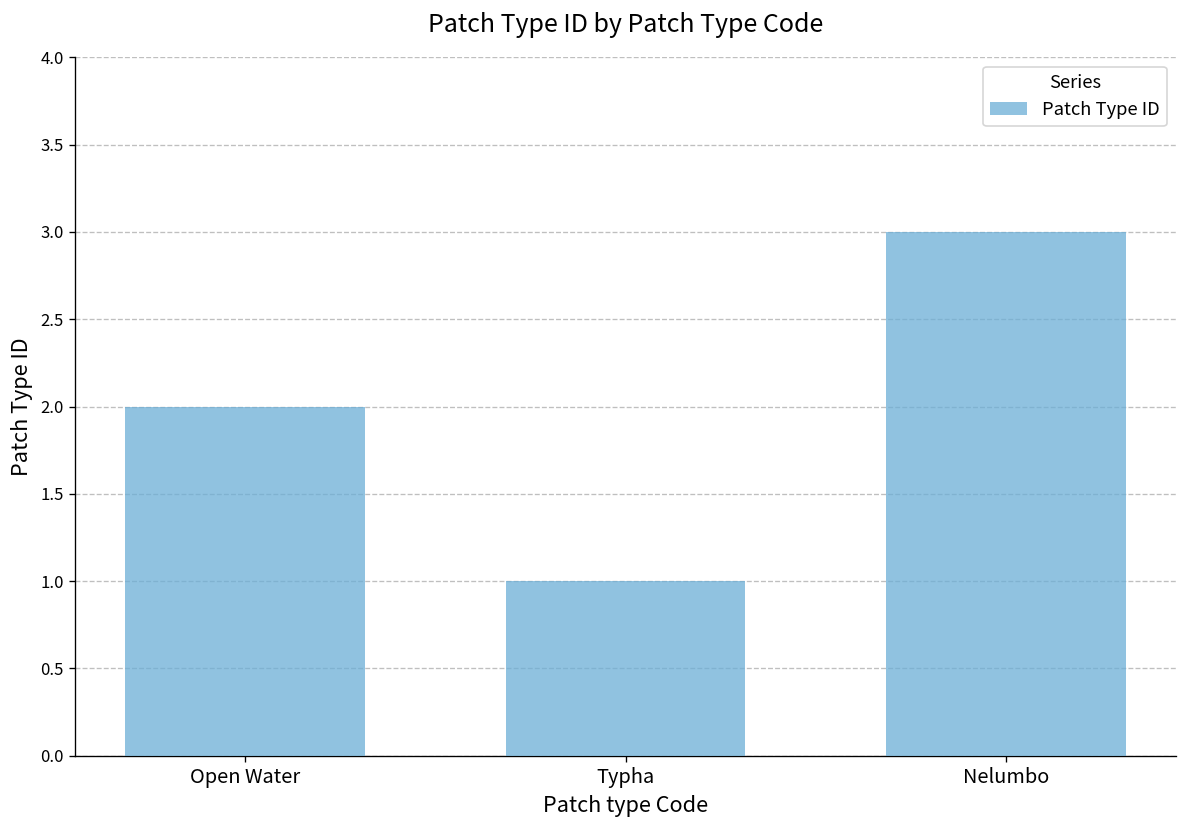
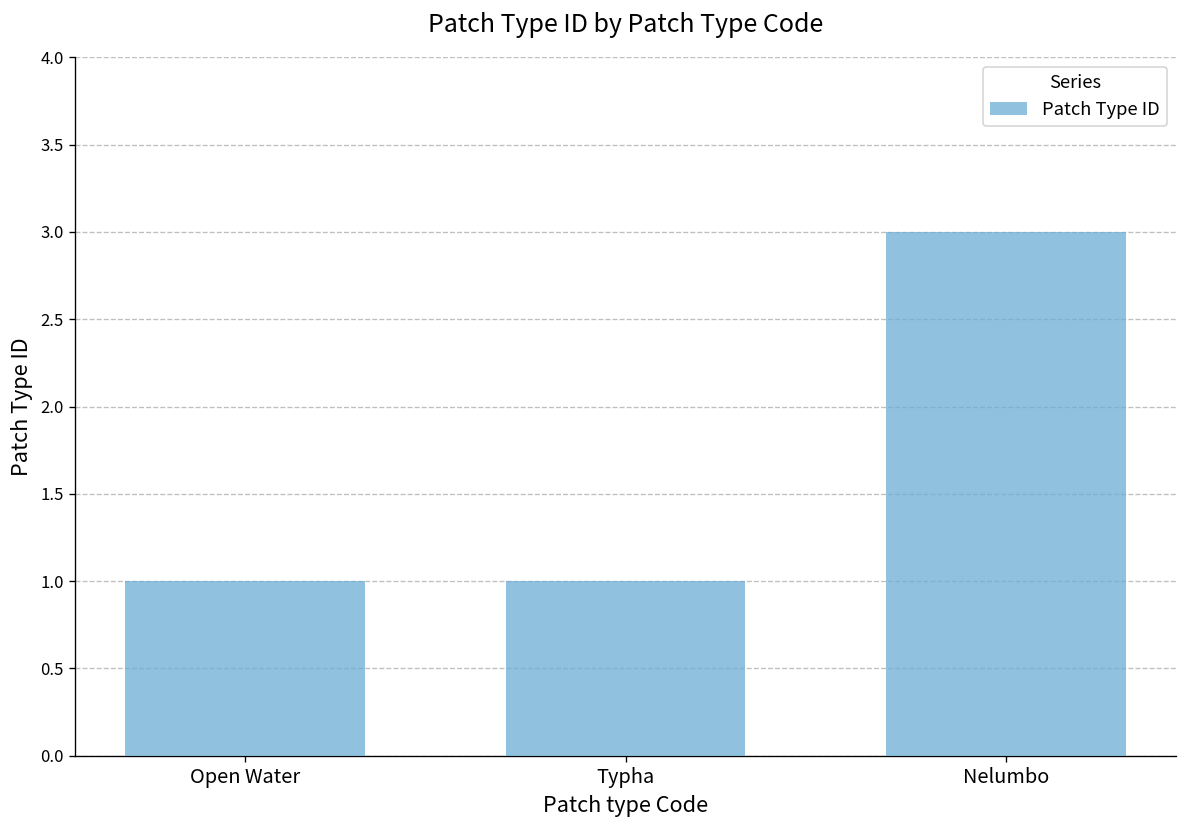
Open Water: 2 -> 1
